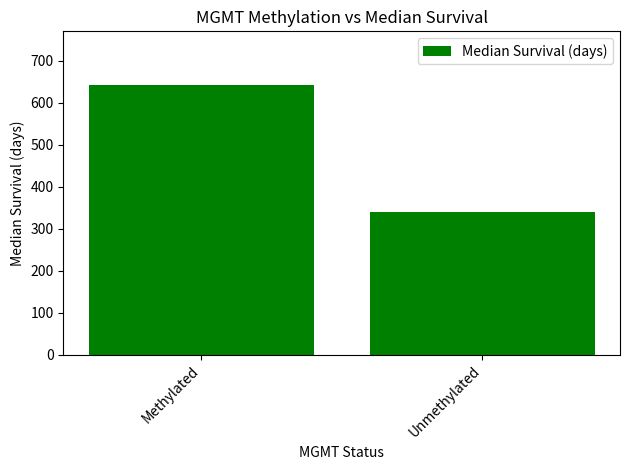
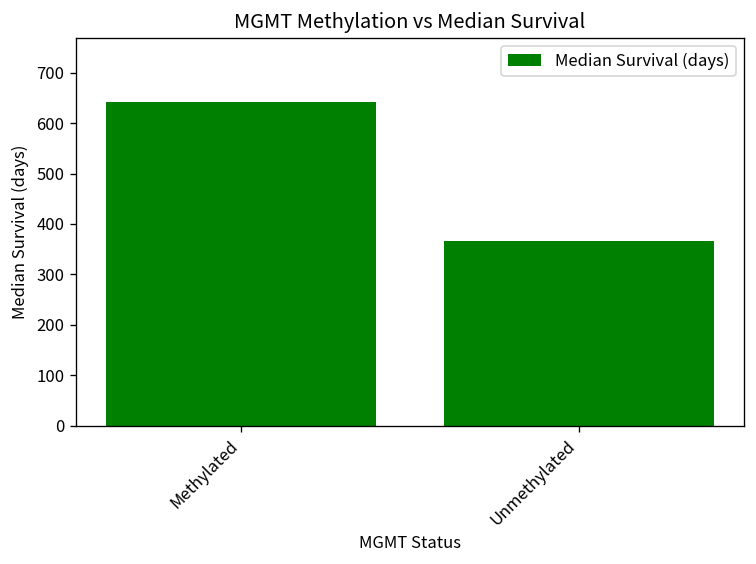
Unmethylated: 340 -> 370
